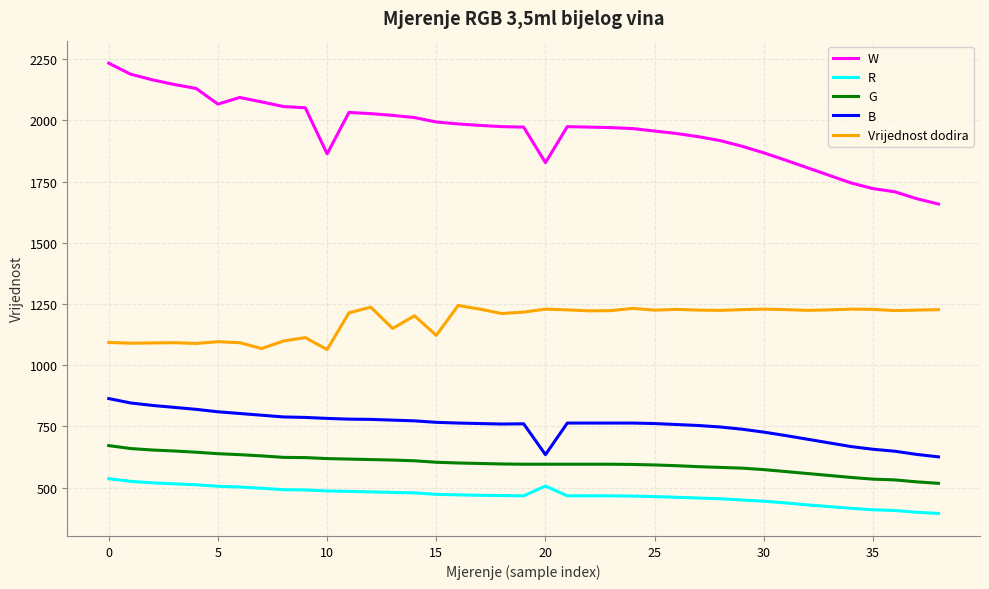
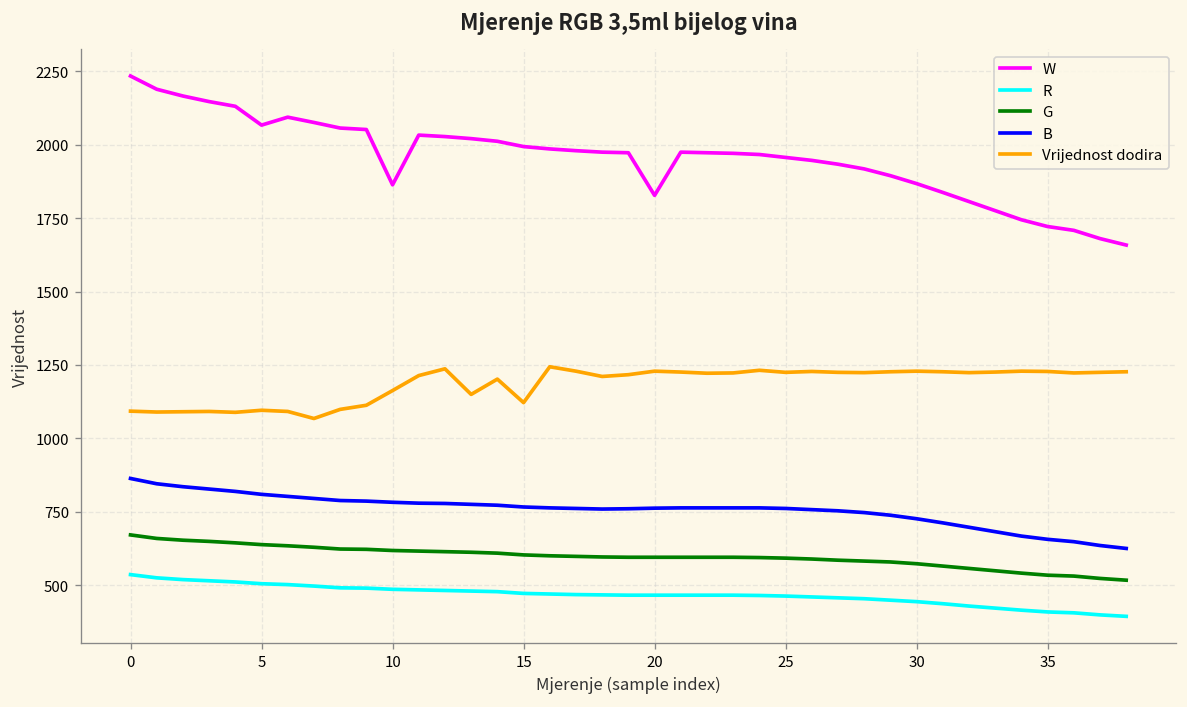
Vrijednost dodira, 10: 1060 -> 1160
R, 20: 510 -> 470
B, 20: 640 -> 760
